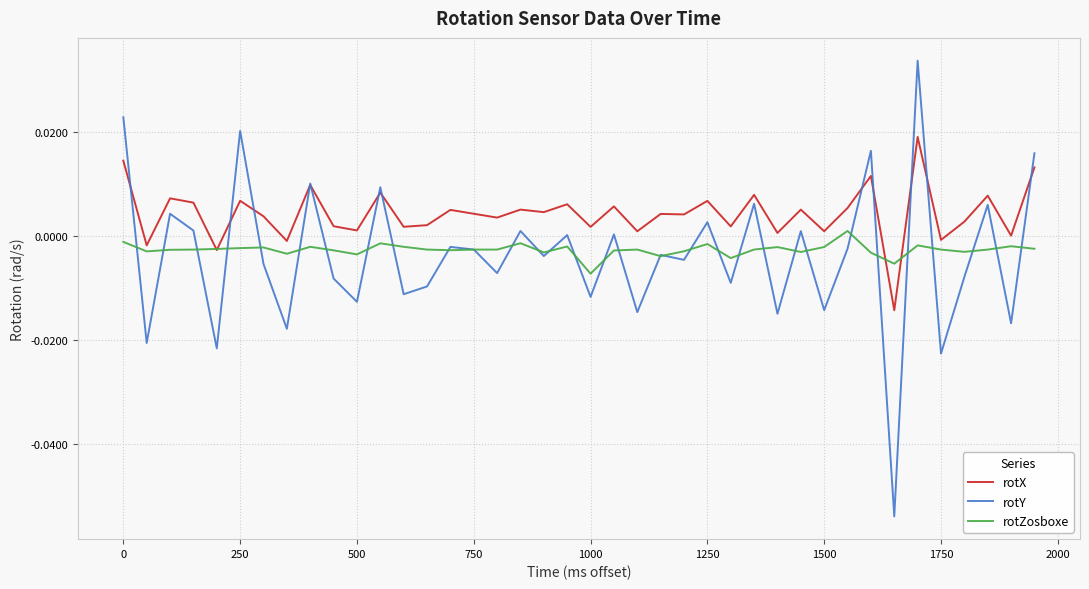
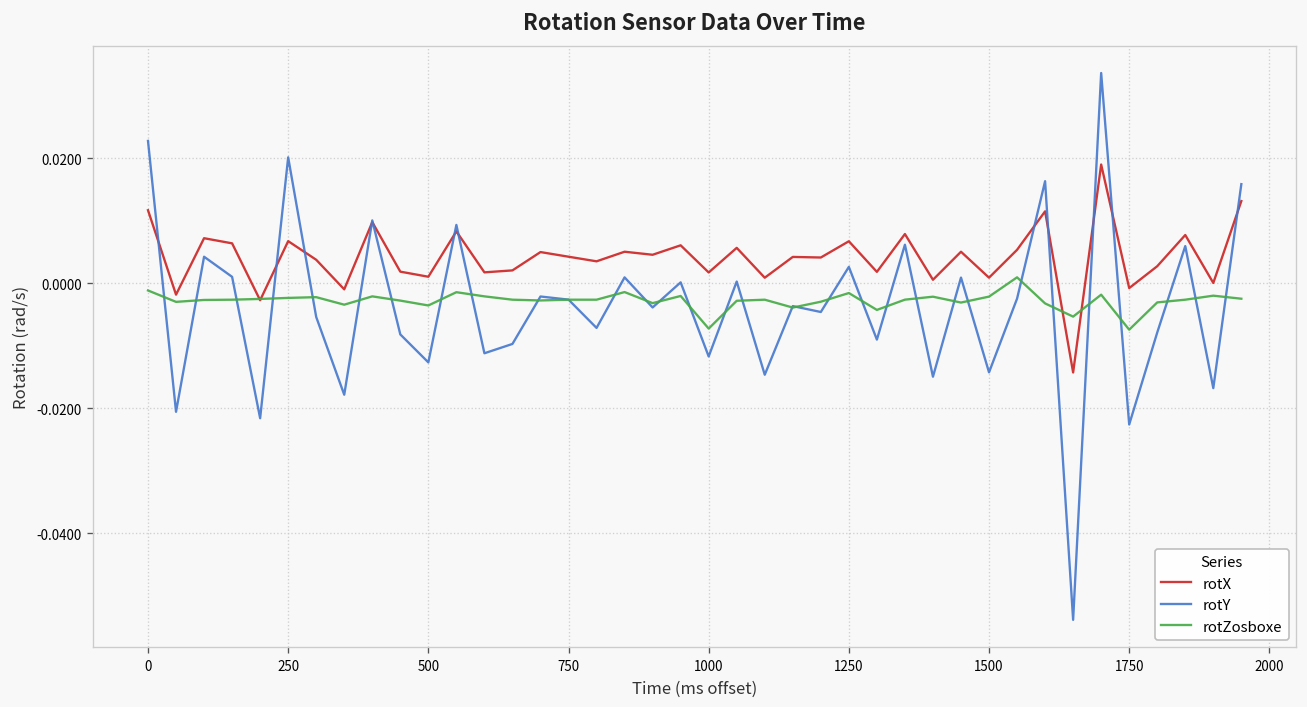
rotX, 0: 0.014 -> 0.012
rotZosboxe, 1750: -0.003 -> -0.007
